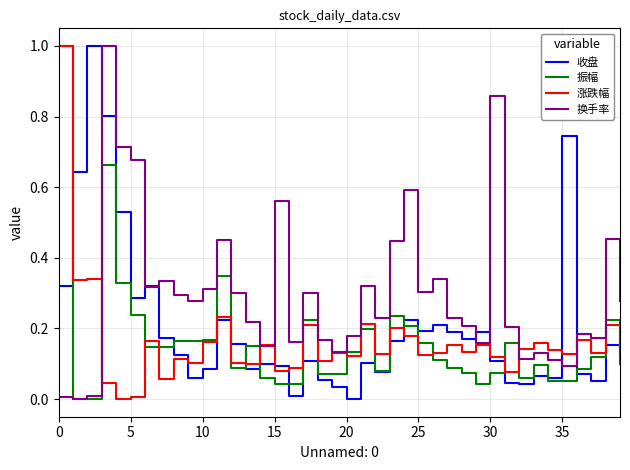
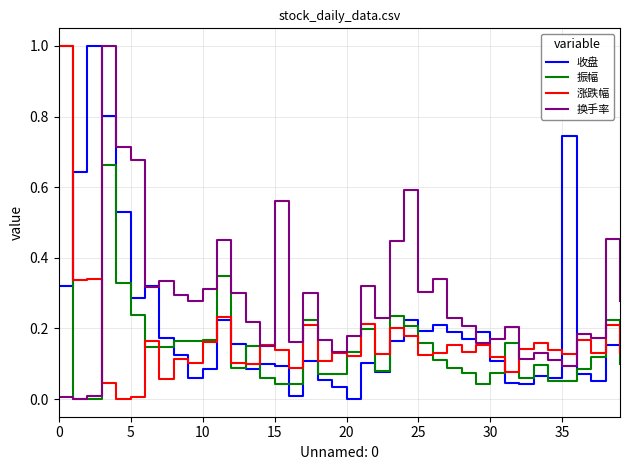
涨跌幅, 15: 0.08 -> 0.14
换手率, 30: 0.86 -> 0.17
